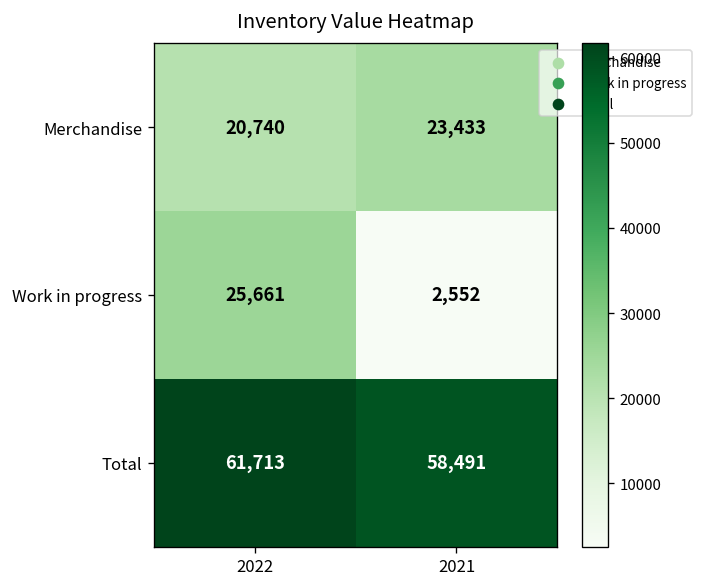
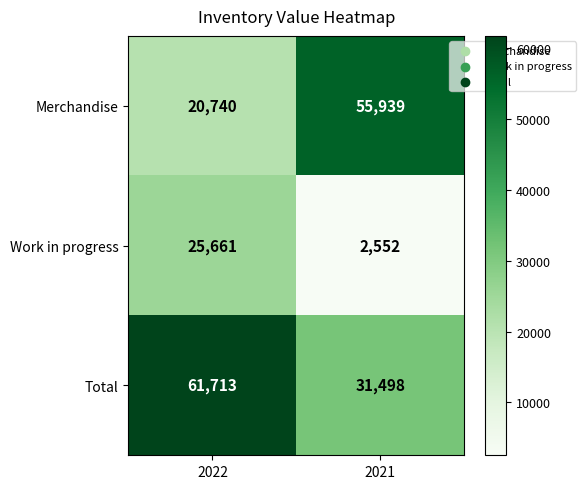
Merchandise, 2021: 23,433 -> 55,939
Total, 2021: 58,491 -> 31,498
